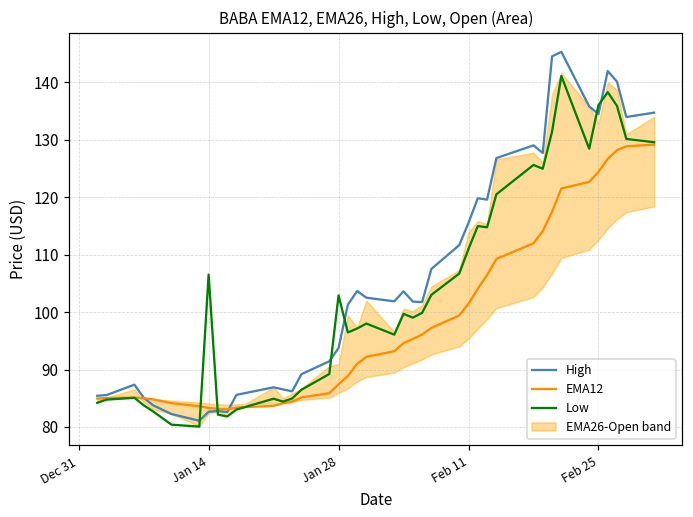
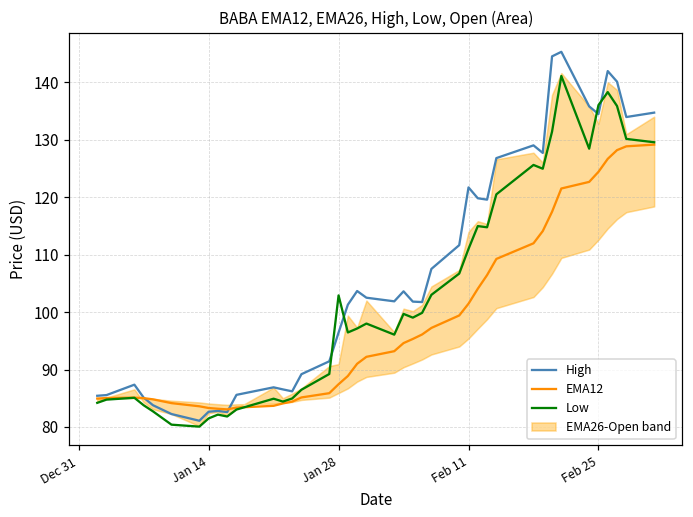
Low, Jan 14: 107 -> 81
High, Jan 28: 94 -> 96
High, Feb 11: 116 -> 122
